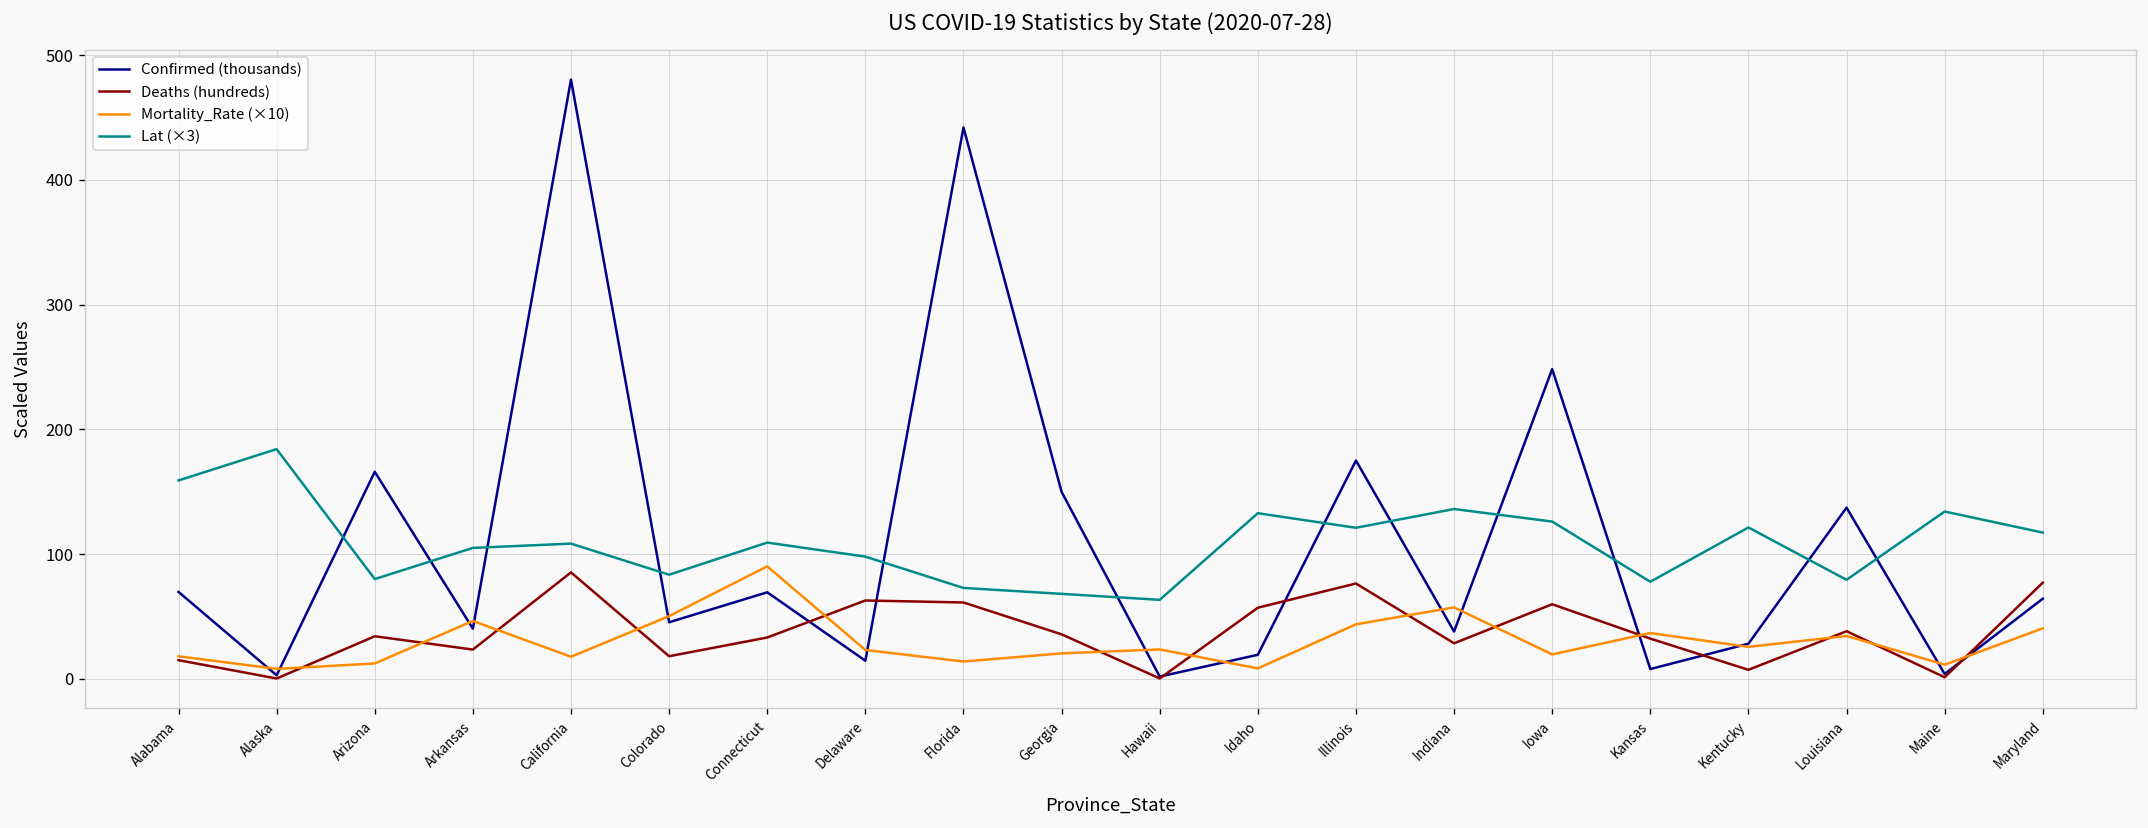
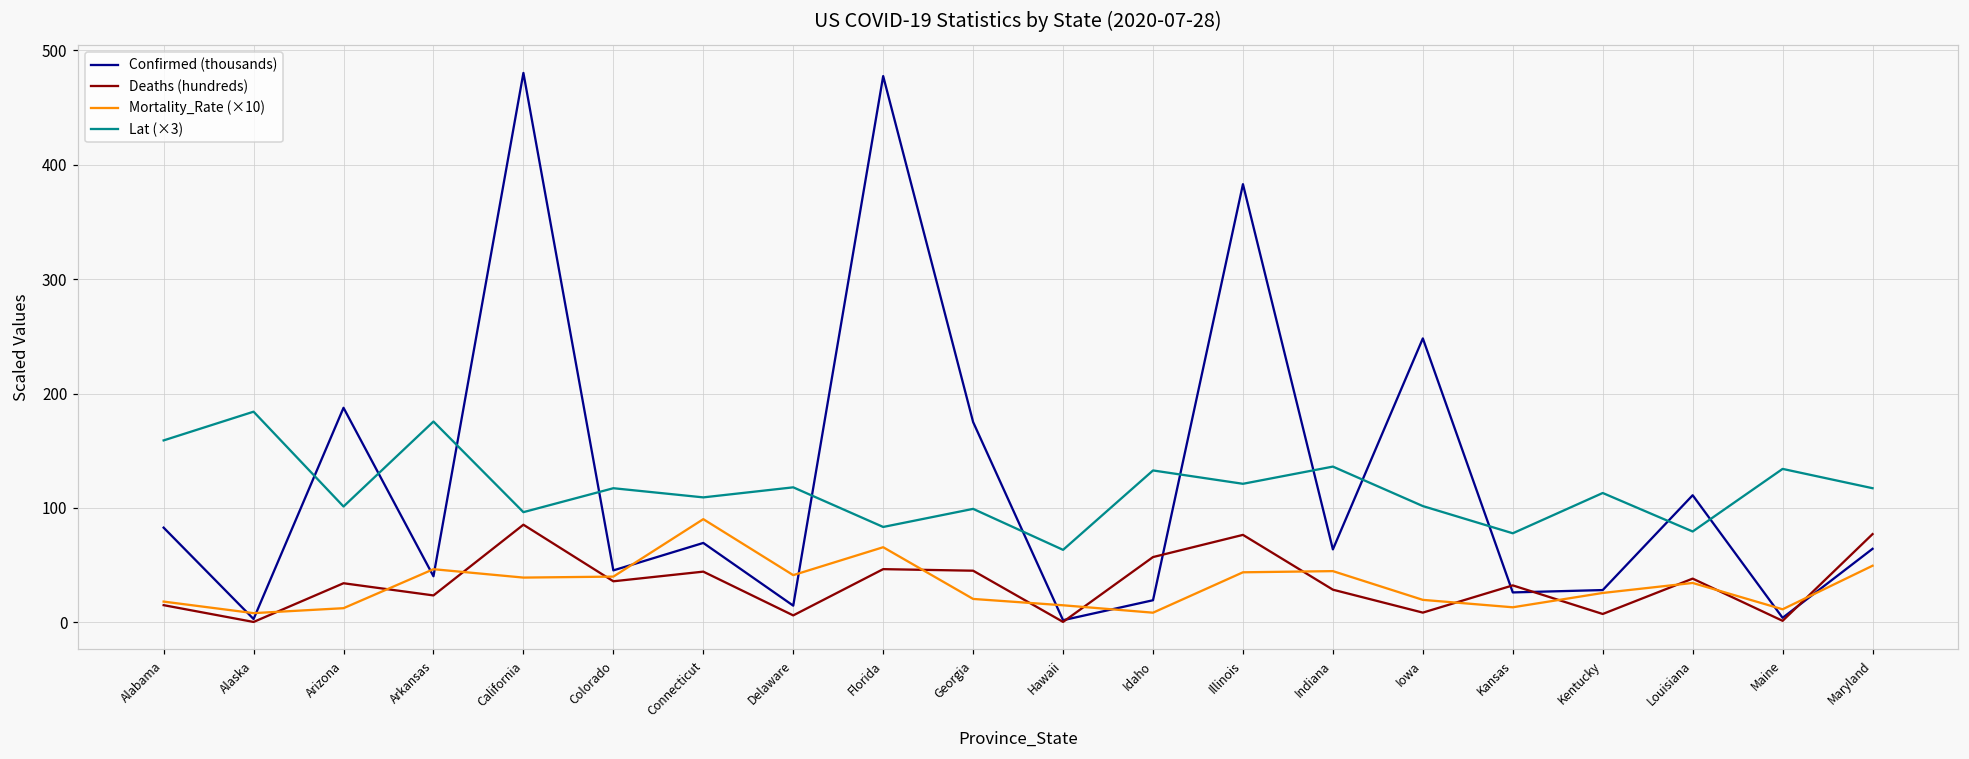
Confirmed (thousands), Alabama: 70 -> 83
Confirmed (thousands), Arizona: 166 -> 188
Lat (×3), Arizona: 80 -> 101
Lat (×3), Arkansas: 105 -> 176
Mortality_Rate (×10), California: 18 -> 39
Lat (×3), California: 108 -> 96
Deaths (hundreds), Colorado: 18 -> 36
Mortality_Rate (×10), Colorado: 50 -> 40
Lat (×3), Colorado: 83 -> 117
Deaths (hundreds), Connecticut: 33 -> 44
Deaths (hundreds), Delaware: 63 -> 6
Mortality_Rate (×10), Delaware: 23 -> 41
Lat (×3), Delaware: 98 -> 118
Confirmed (thousands), Florida: 442 -> 478
Deaths (hundreds), Florida: 61 -> 46
Mortality_Rate (×10), Florida: 14 -> 66
Lat (×3), Florida: 73 -> 83
Confirmed (thousands), Georgia: 150 -> 175
Deaths (hundreds), Georgia: 36 -> 45
Lat (×3), Georgia: 68 -> 99
Mortality_Rate (×10), Hawaii: 24 -> 15
Confirmed (thousands), Illinois: 175 -> 383
Confirmed (thousands), Indiana: 38 -> 64
Mortality_Rate (×10), Indiana: 57 -> 45
Deaths (hundreds), Iowa: 60 -> 8
Lat (×3), Iowa: 126 -> 102
Confirmed (thousands), Kansas: 8 -> 26
Mortality_Rate (×10), Kansas: 37 -> 13
Lat (×3), Kentucky: 121 -> 113
Confirmed (thousands), Louisiana: 137 -> 111
Mortality_Rate (×10), Maryland: 40 -> 49
